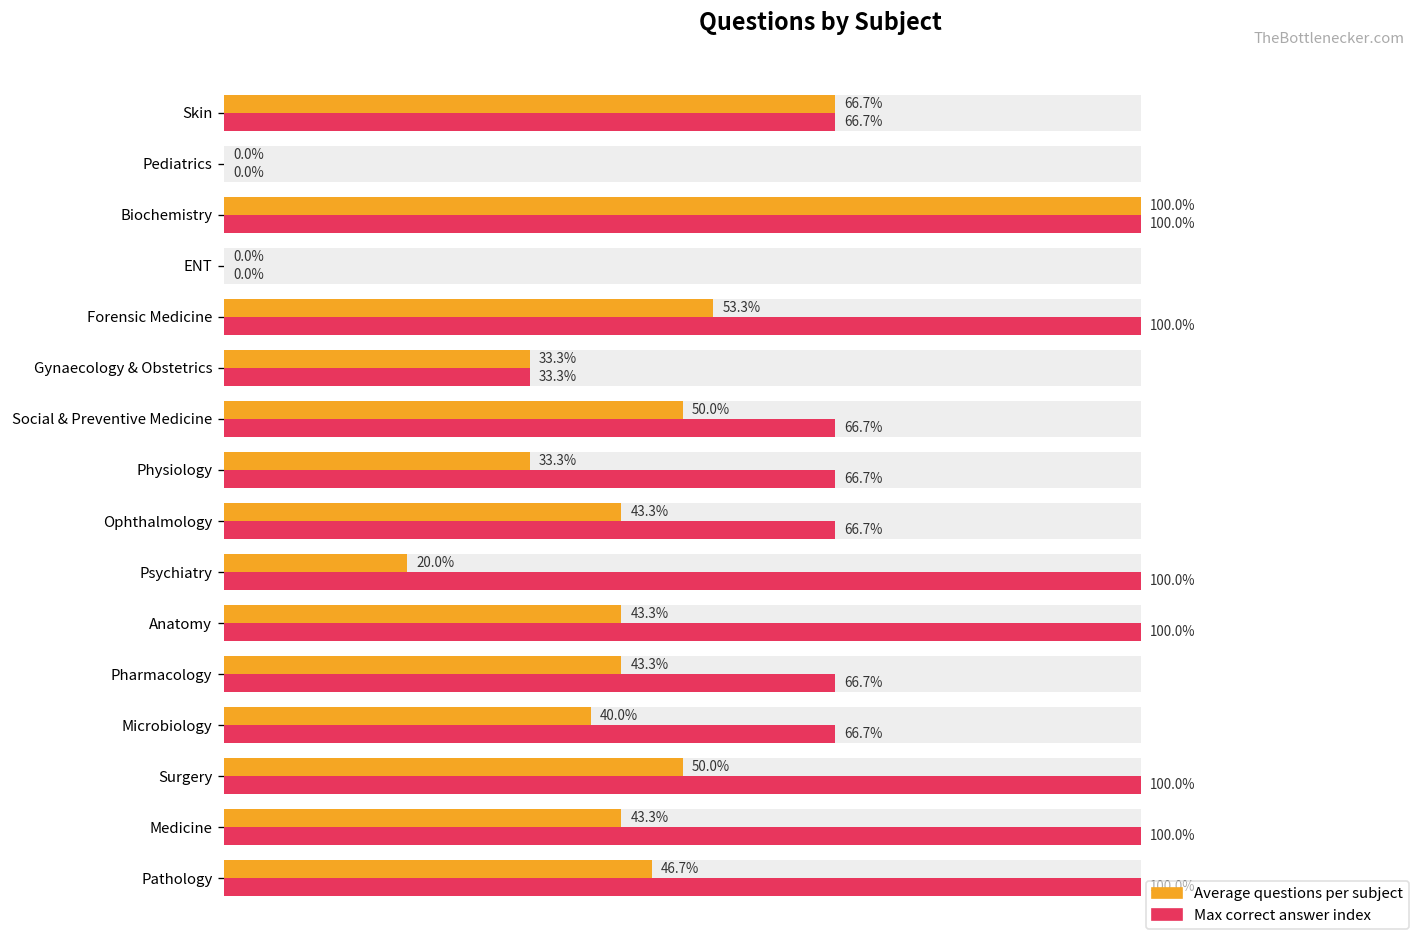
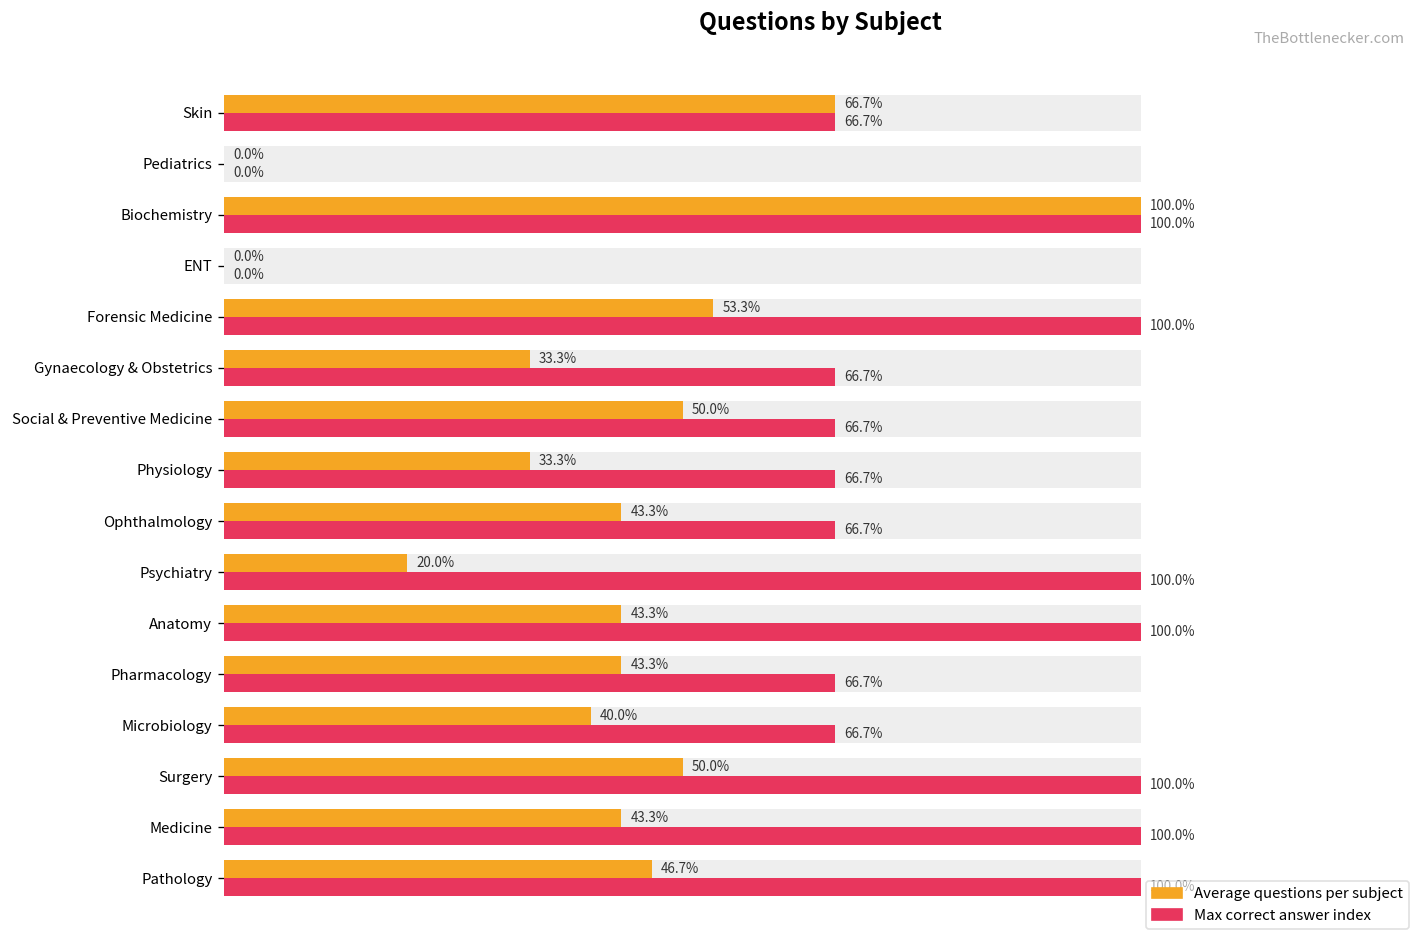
Max correct answer index, Gynaecology & Obstetrics: 33.3% -> 66.7%
